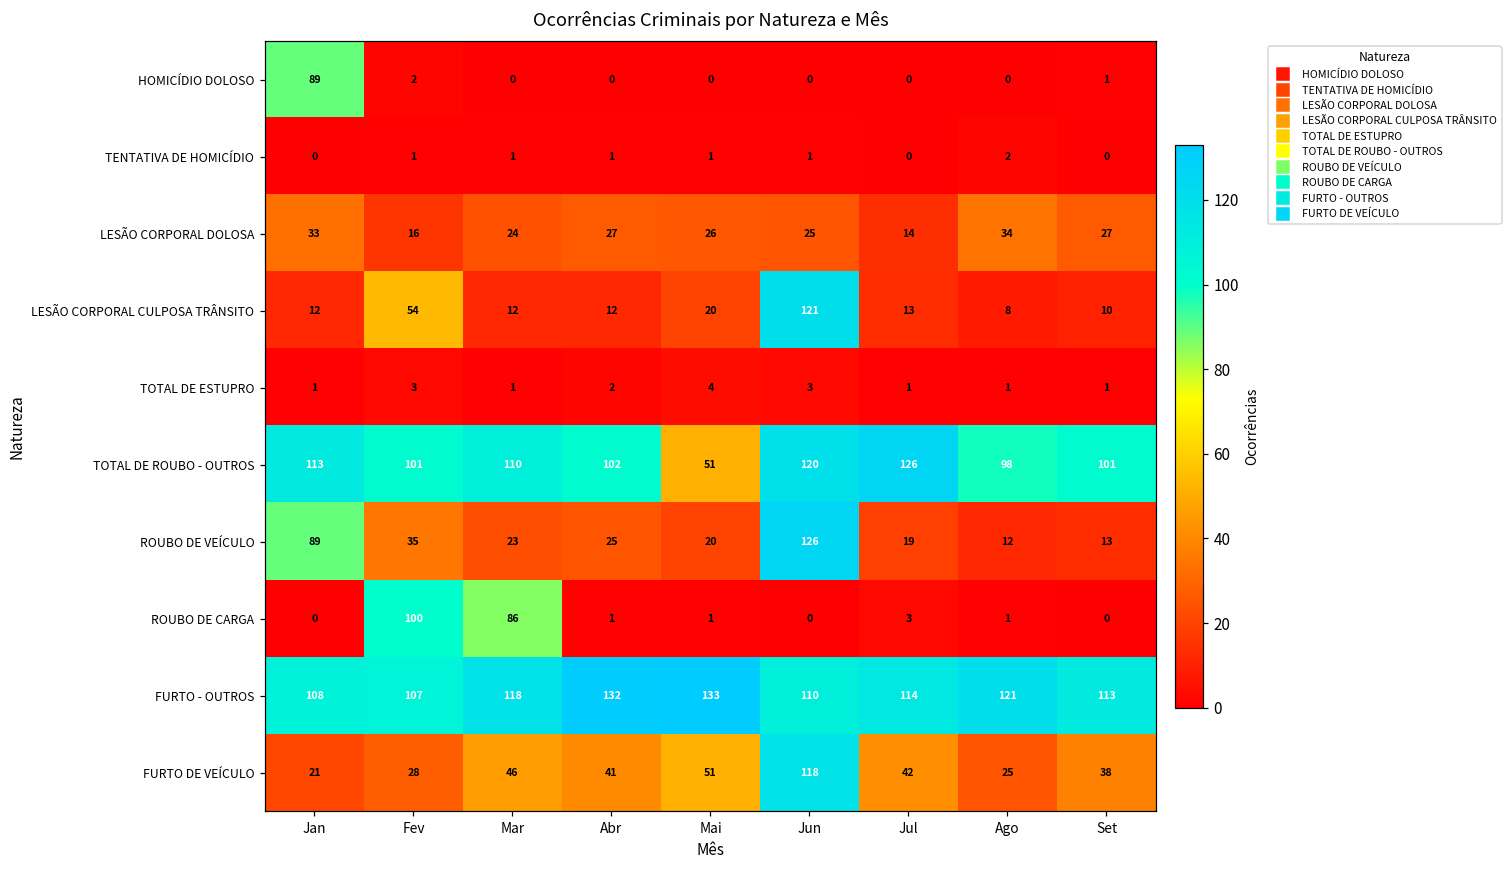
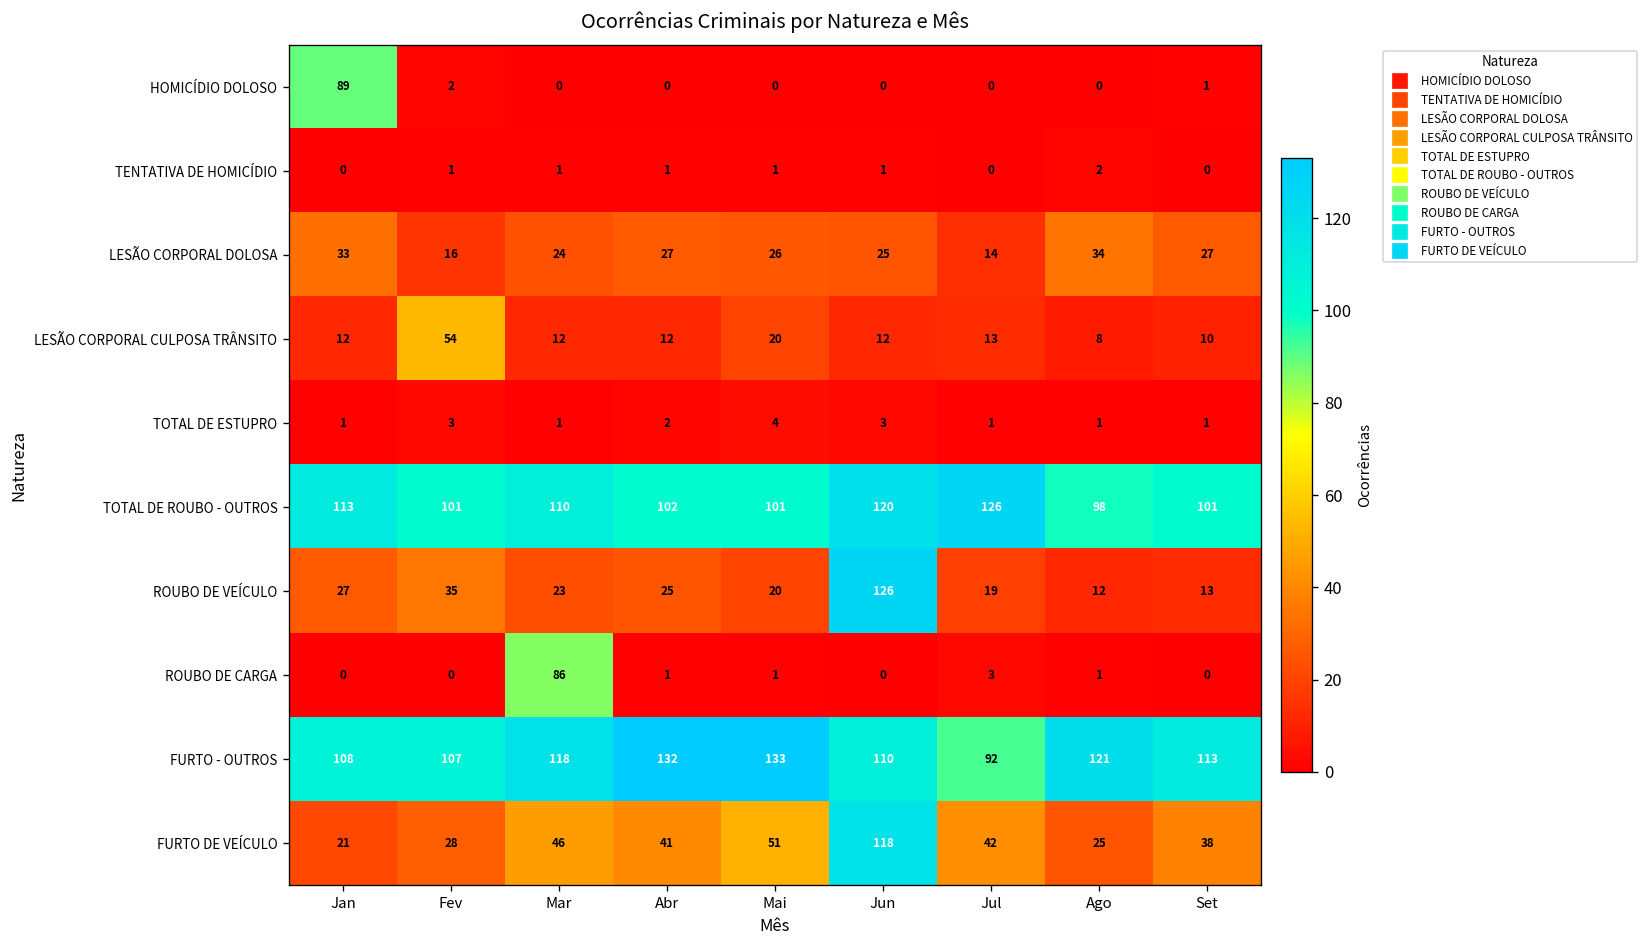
LESÃO CORPORAL CULPOSA TRÂNSITO, Jun: 121 -> 12
TOTAL DE ROUBO - OUTROS, Mai: 51 -> 101
ROUBO DE VEÍCULO, Jan: 89 -> 27
ROUBO DE CARGA, Fev: 100 -> 0
FURTO - OUTROS, Jul: 114 -> 92
